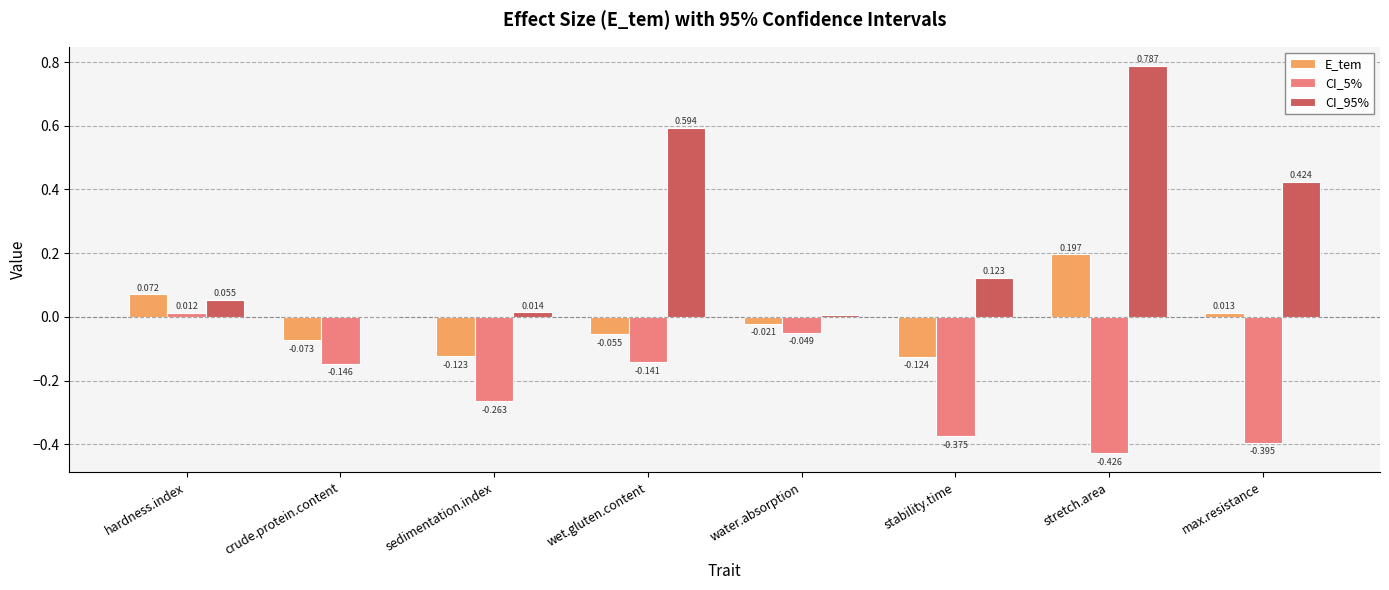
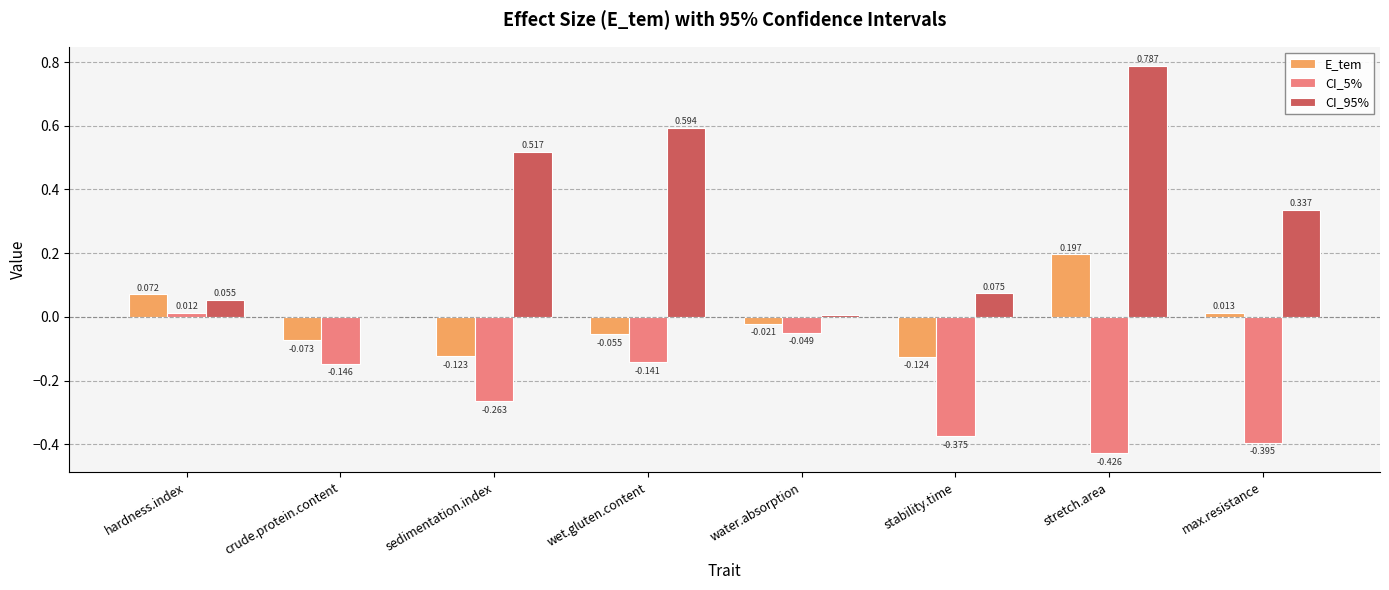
CI_95%, sedimentation.index: 0.014 -> 0.517
CI_95%, stability.time: 0.123 -> 0.075
CI_95%, max.resistance: 0.424 -> 0.337
